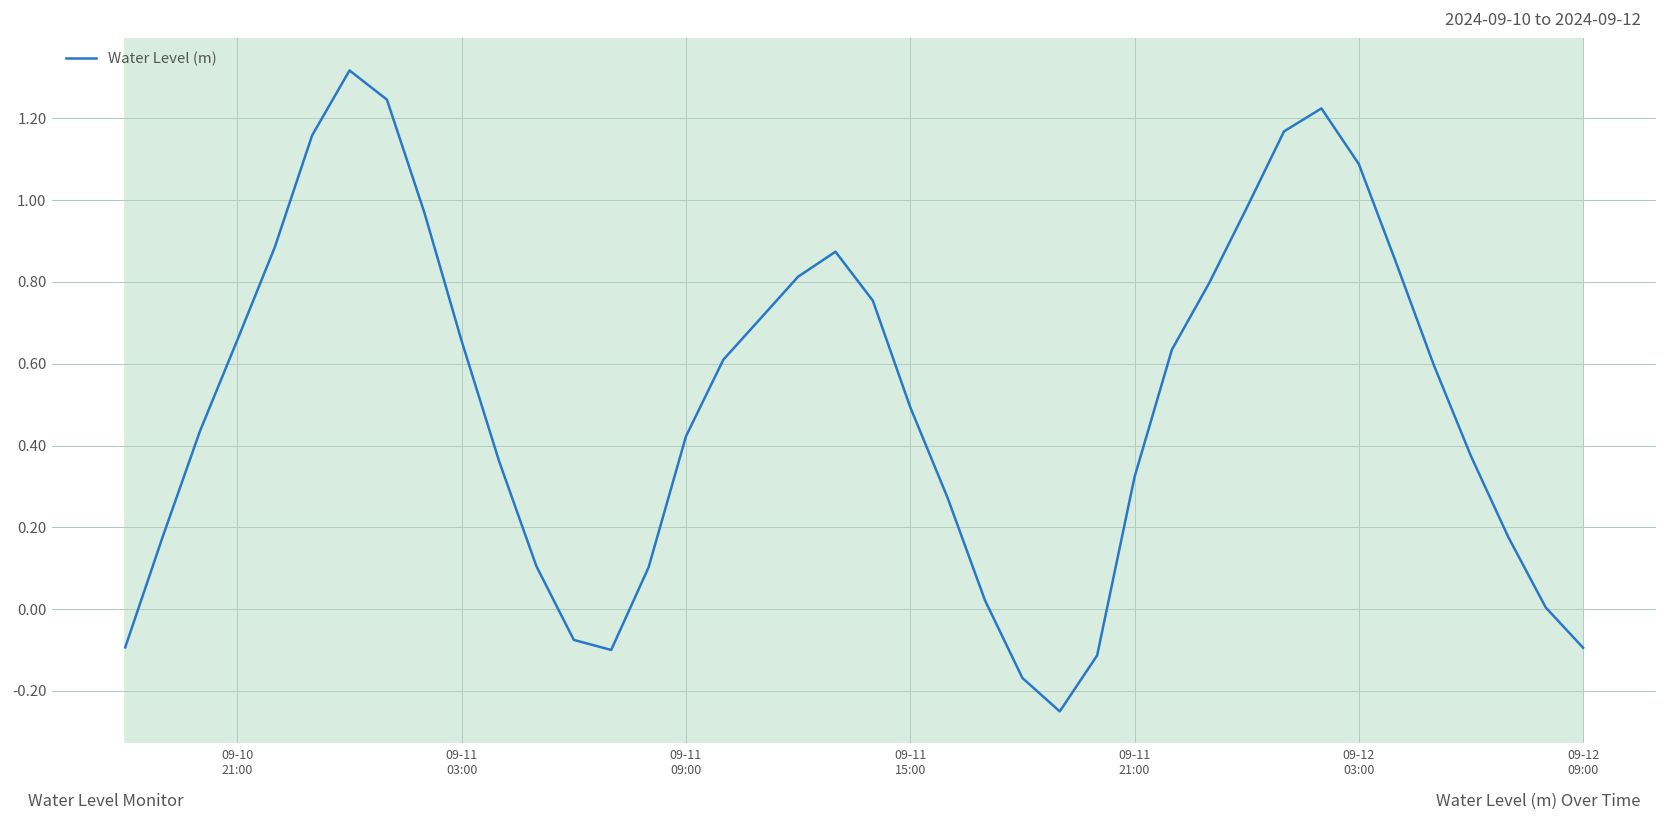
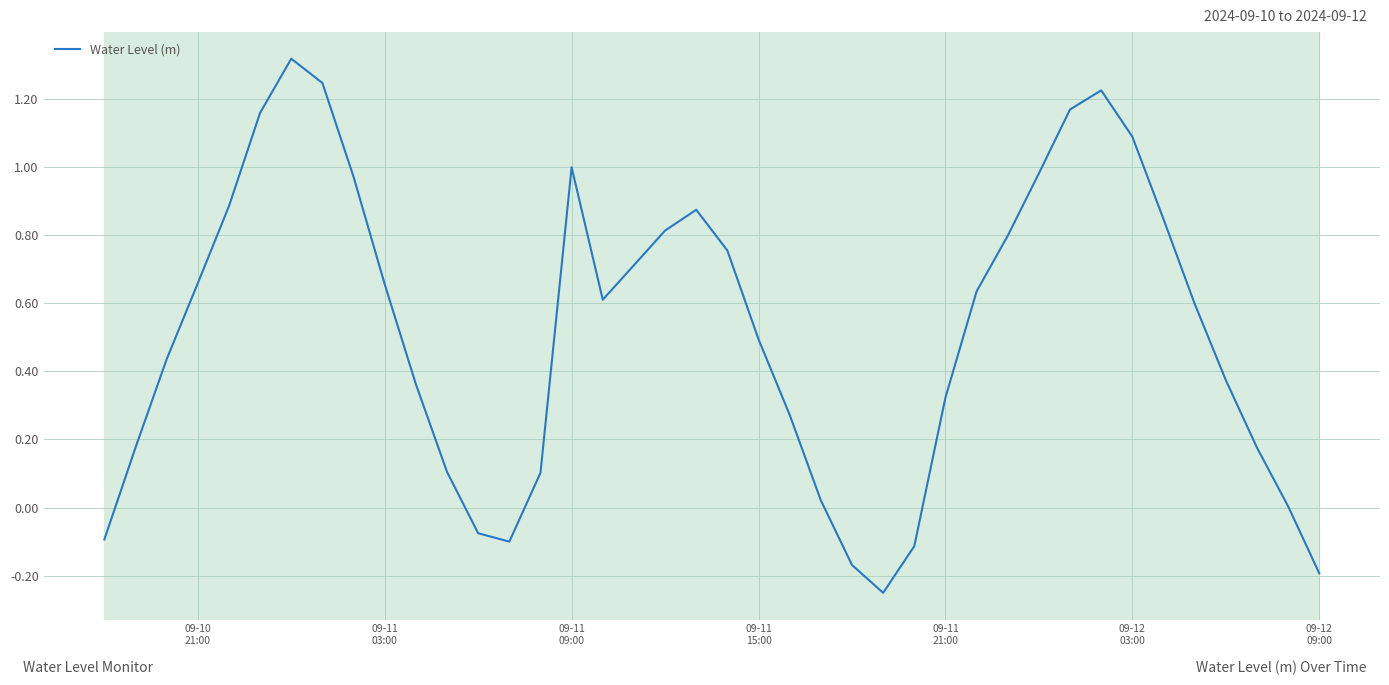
09-11 09:00: 0.42 -> 1.00
09-12 09:00: -0.09 -> -0.19
